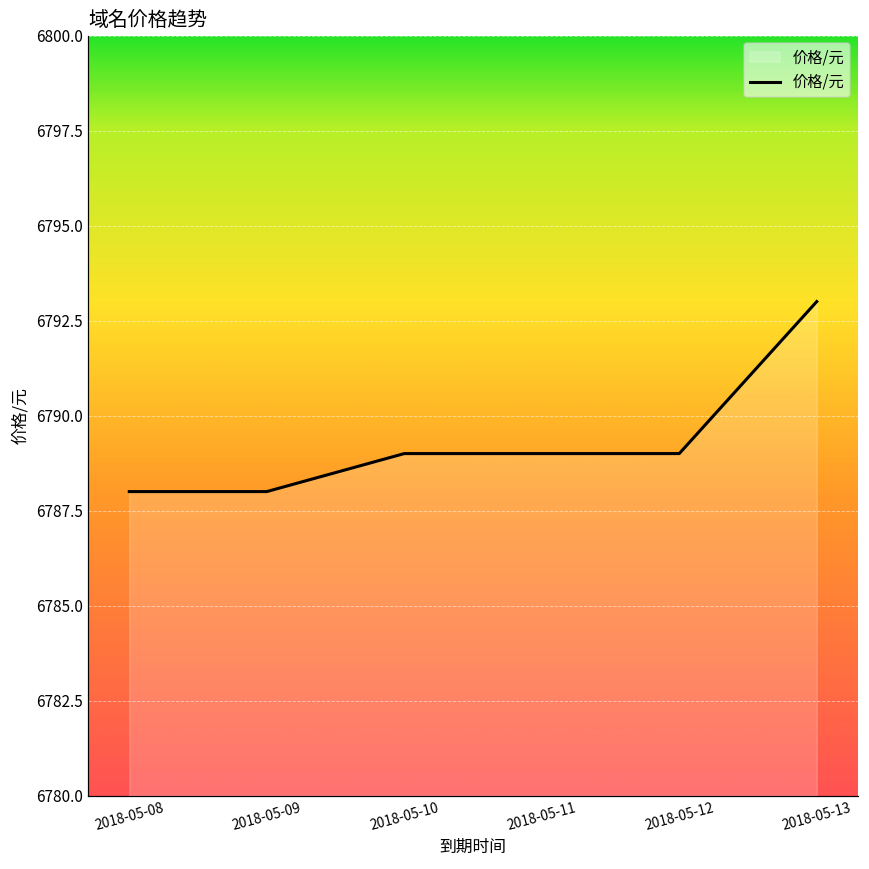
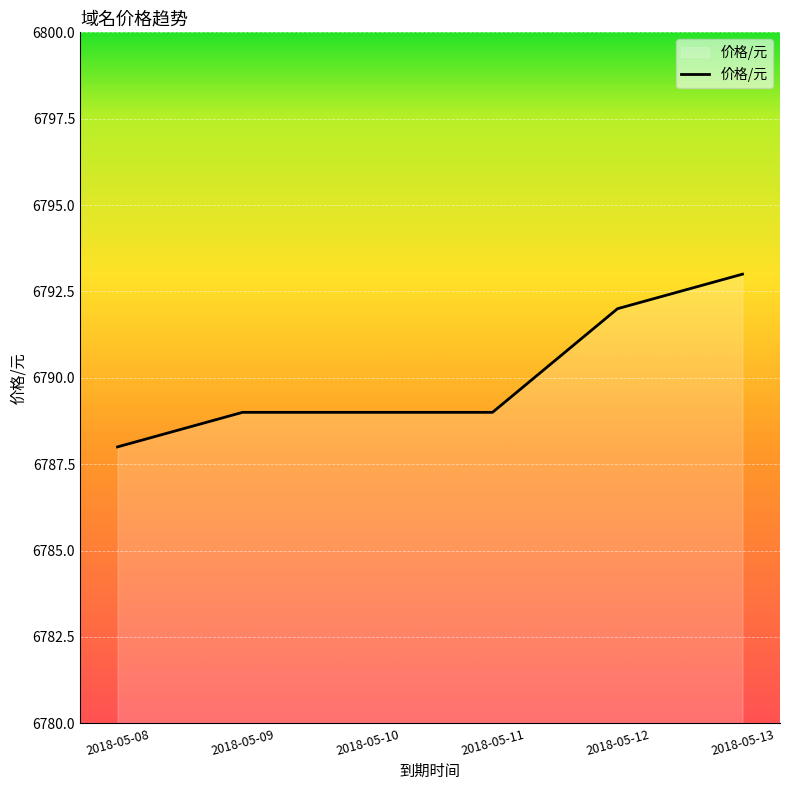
2018-05-09: 6788 -> 6789
2018-05-12: 6789 -> 6792
